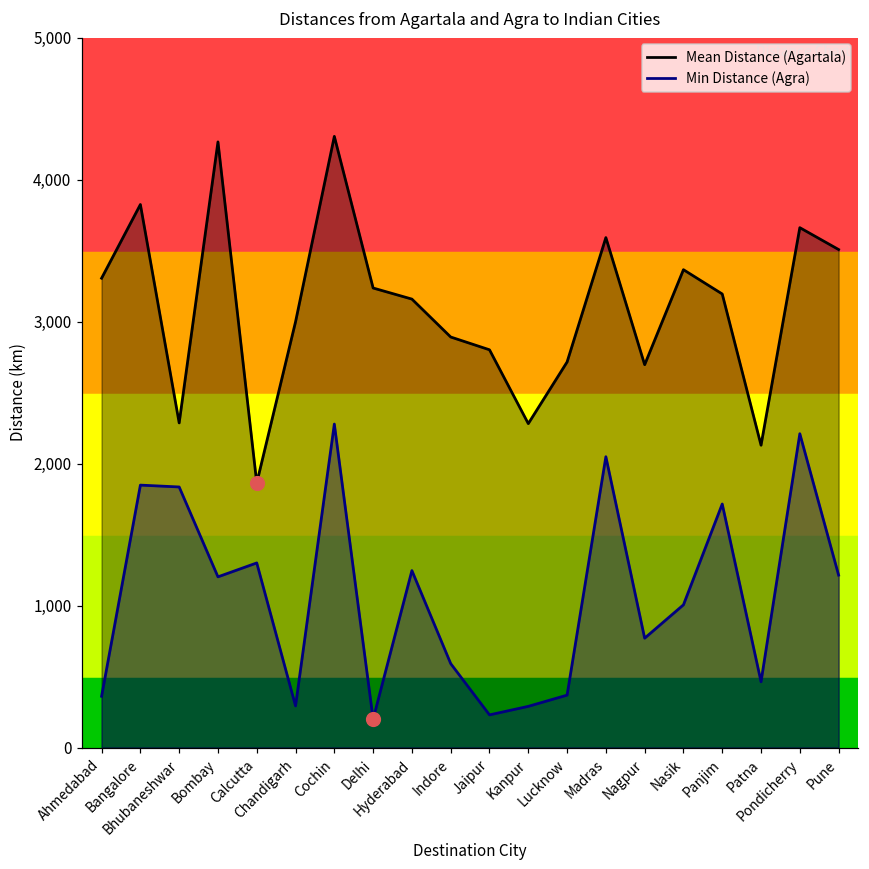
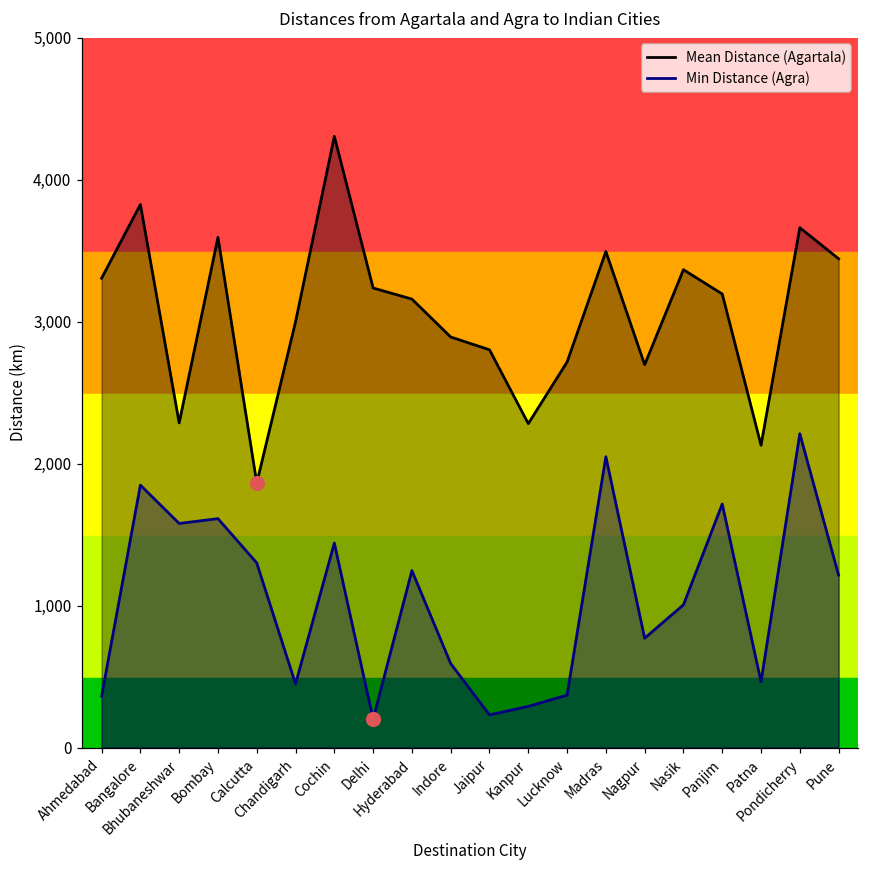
Min Distance (Agra), Bhubaneshwar: 1,840 -> 1,580
Mean Distance (Agartala), Bombay: 4,270 -> 3,590
Min Distance (Agra), Bombay: 1,200 -> 1,610
Min Distance (Agra), Chandigarh: 290 -> 450
Min Distance (Agra), Cochin: 2,280 -> 1,440
Mean Distance (Agartala), Madras: 3,590 -> 3,490
Mean Distance (Agartala), Pune: 3,510 -> 3,440
